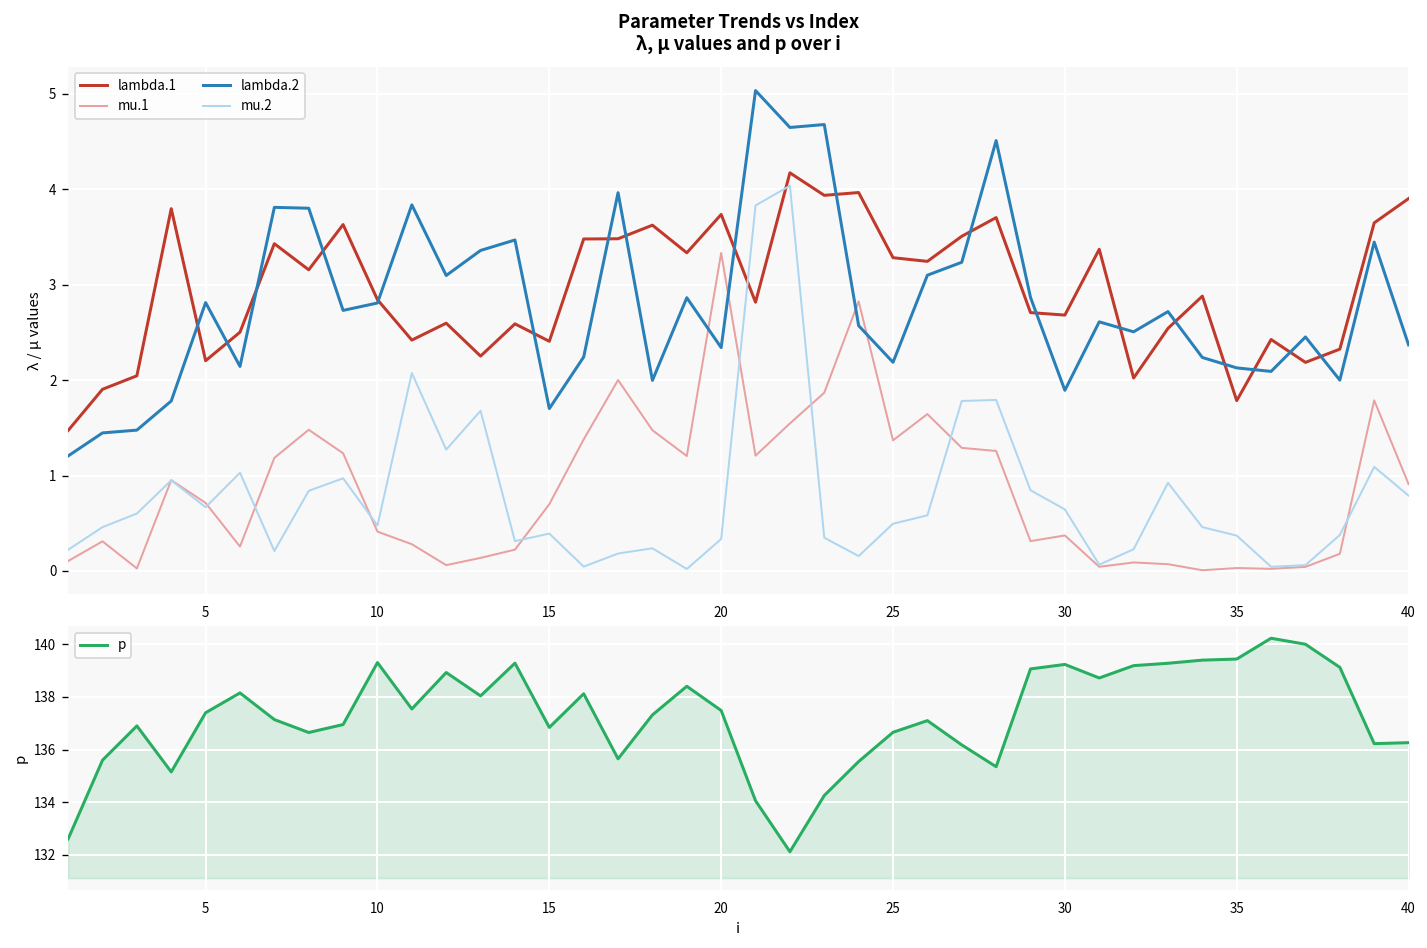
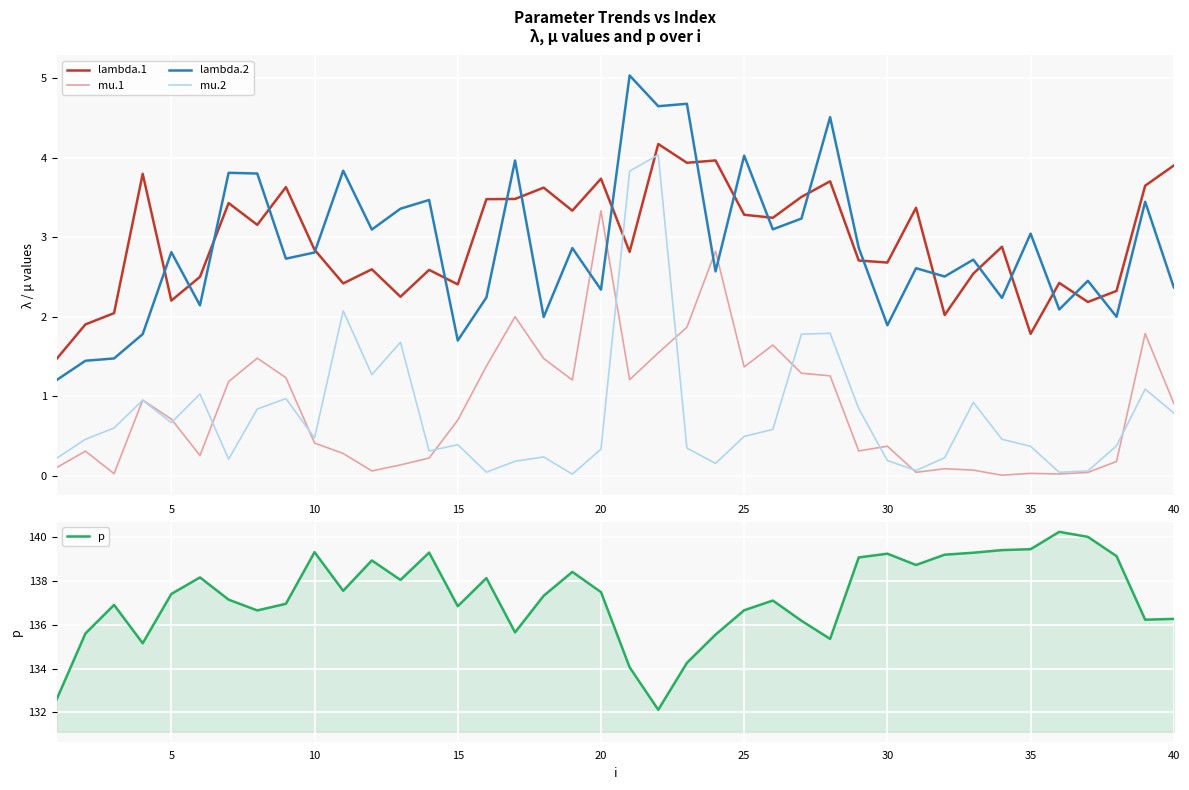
Parameter Trends vs Index λ, μ values and p over i, lambda.2, 25: 2.2 -> 4.0
Parameter Trends vs Index λ, μ values and p over i, mu.2, 30: 0.6 -> 0.2
Parameter Trends vs Index λ, μ values and p over i, lambda.2, 35: 2.1 -> 3.0
